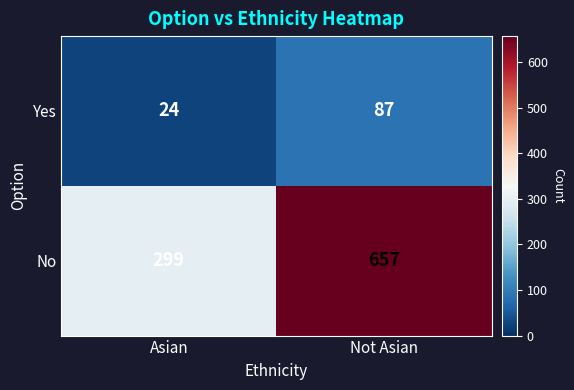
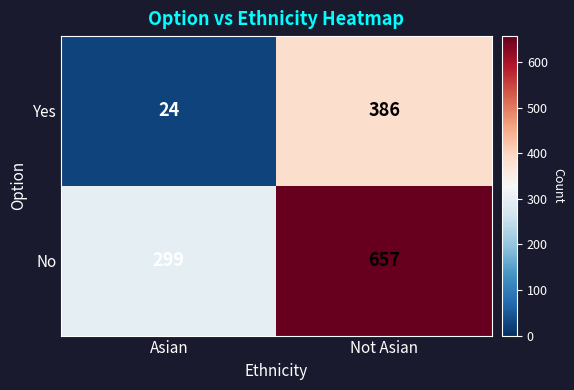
Yes, Not Asian: 87 -> 386
